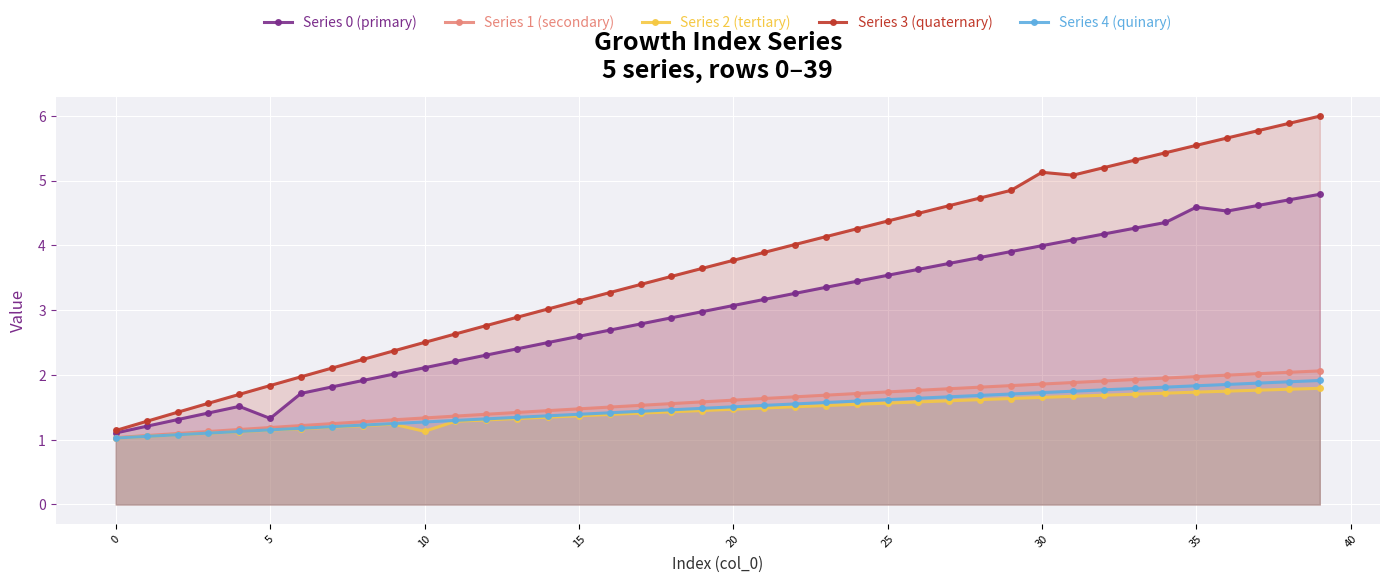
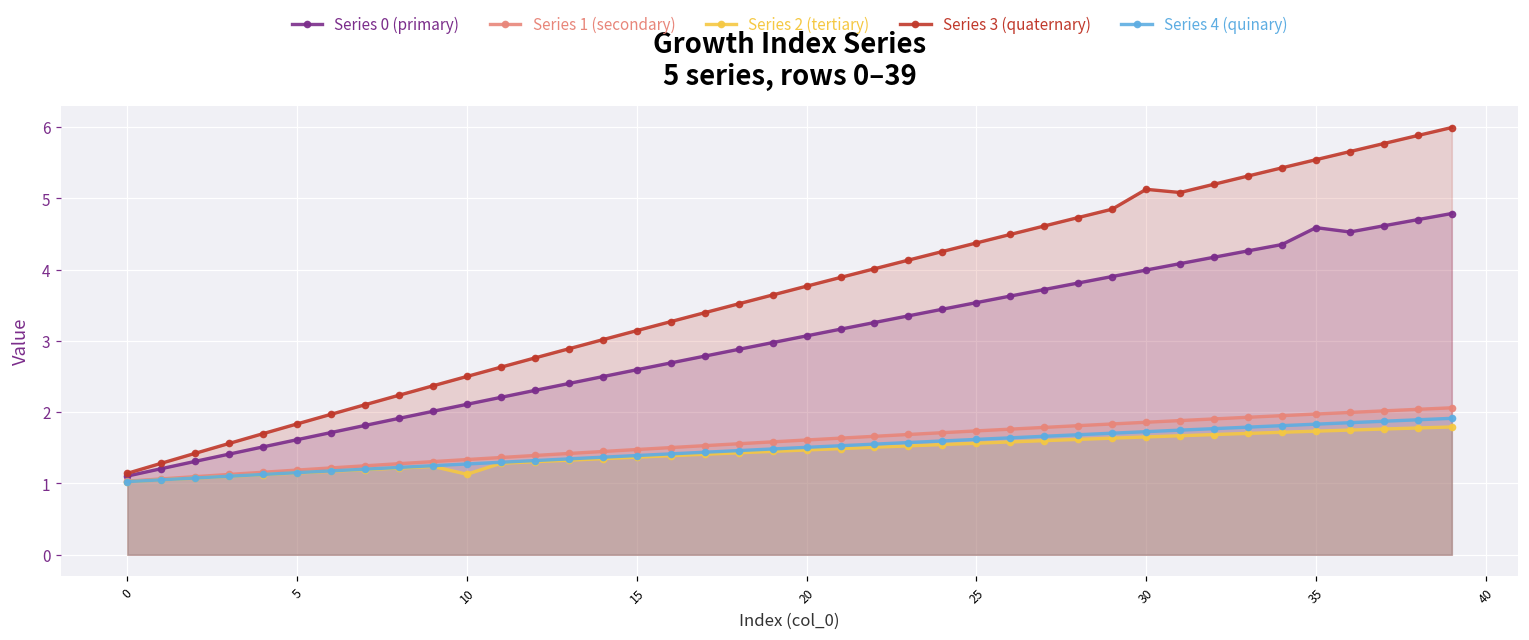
Series 0 (primary), 5: 1.3 -> 1.6
